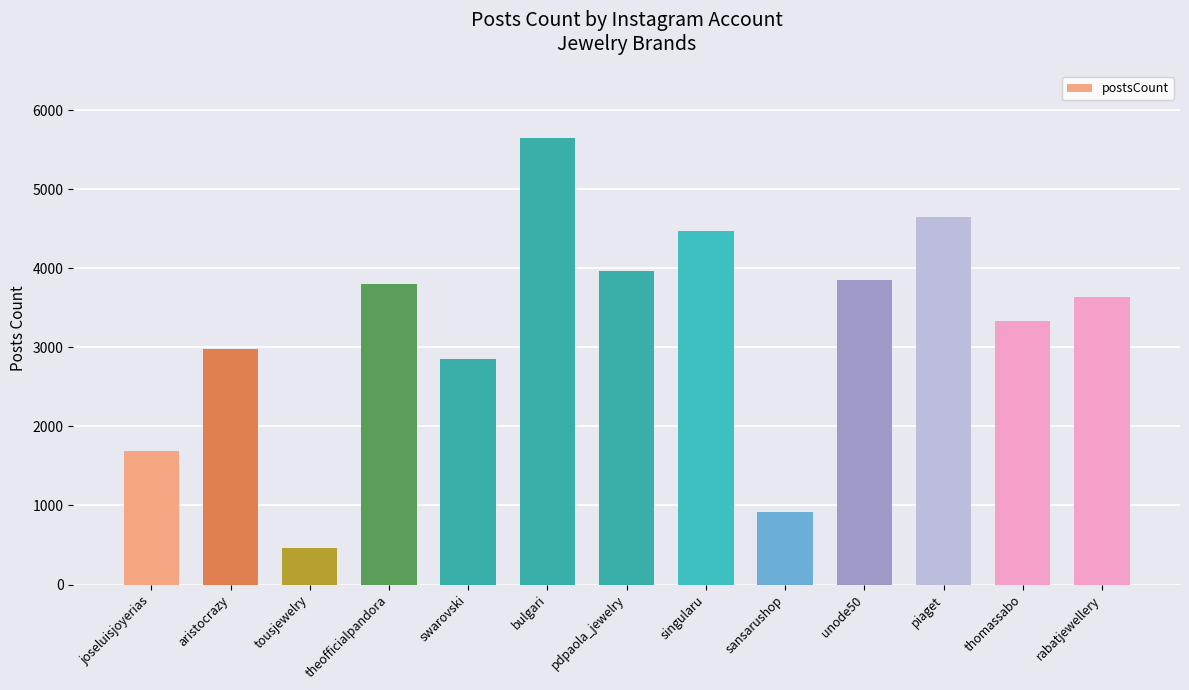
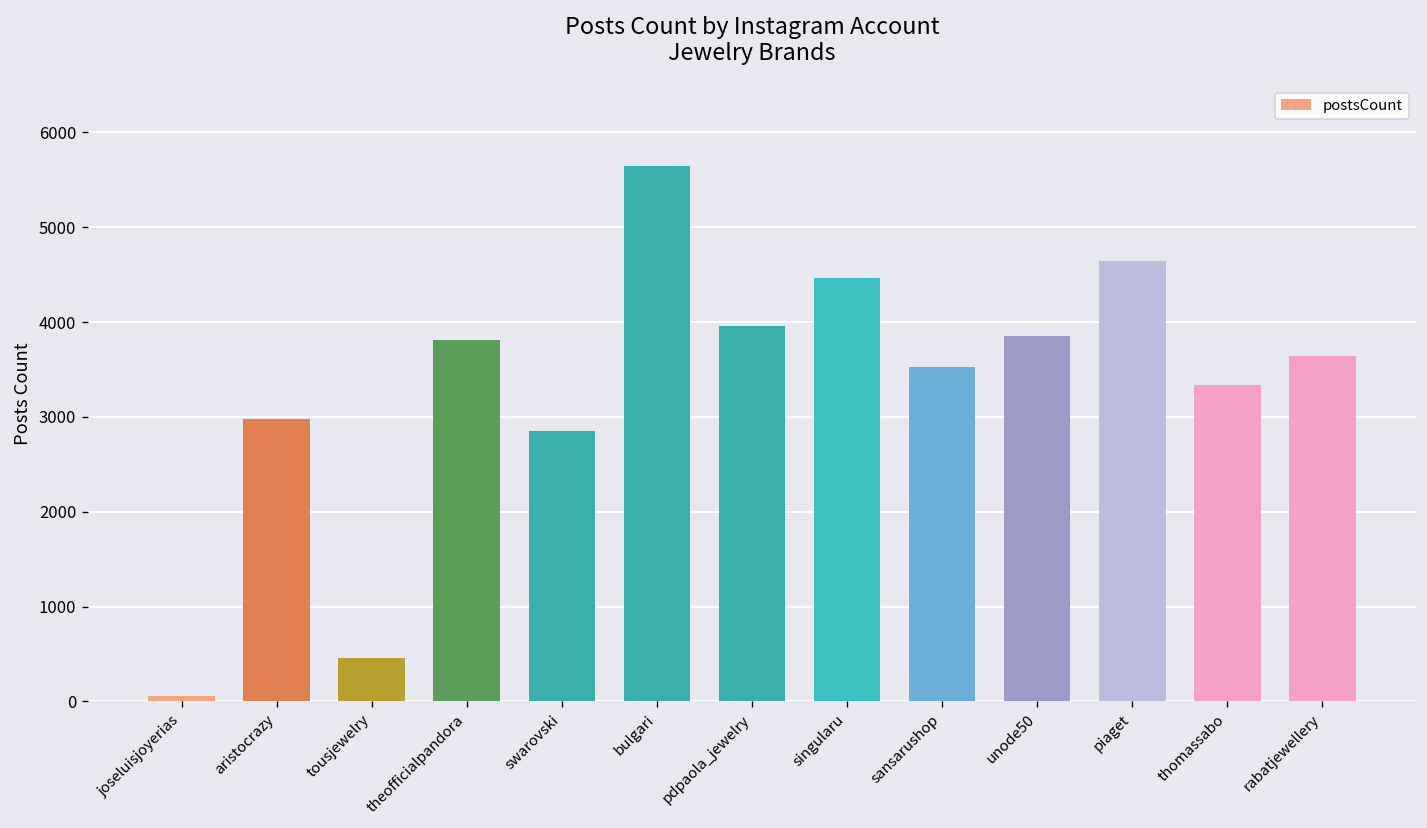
joseluisjoyerias: 1700 -> 100
sansarushop: 900 -> 3500
